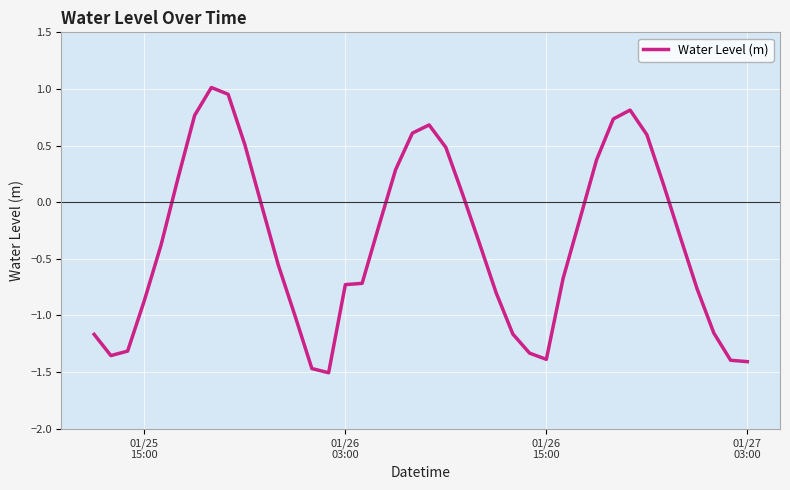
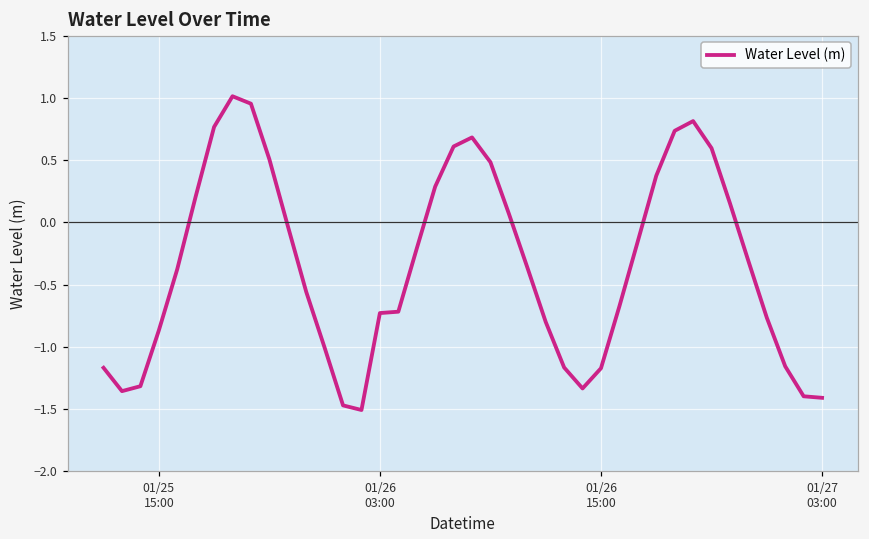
01/26 15:00: -1.39 -> -1.17
